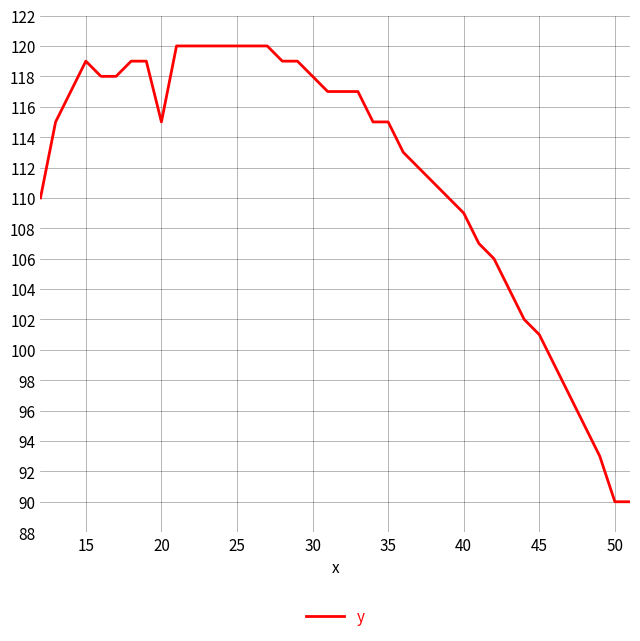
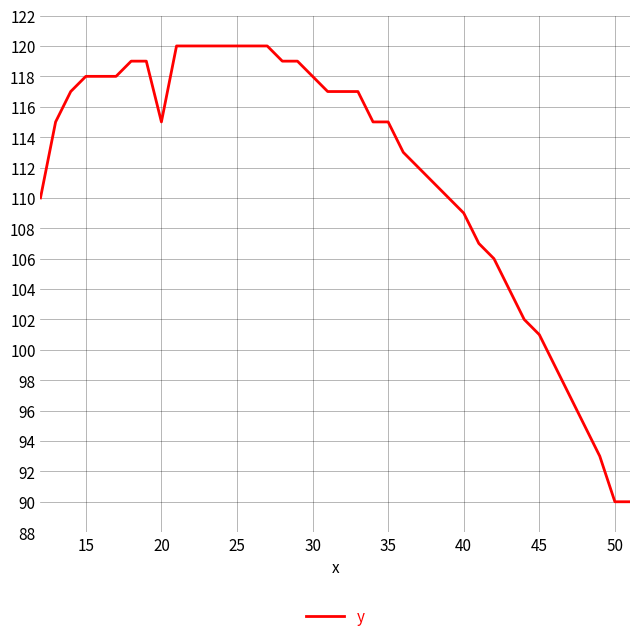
15: 119 -> 118
